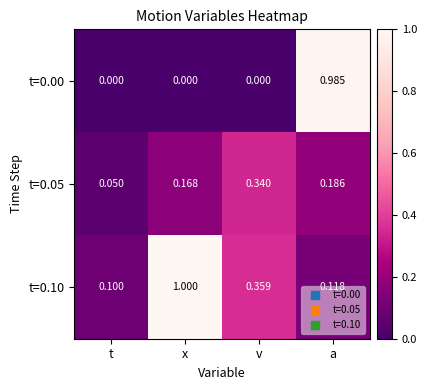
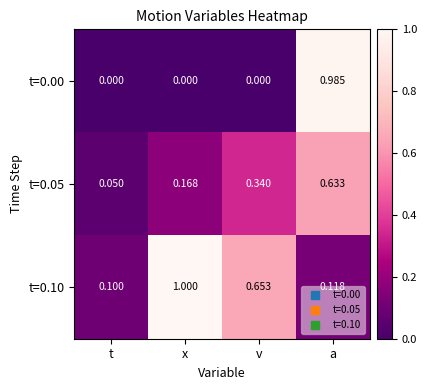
t=0.05, a: 0.186 -> 0.633
t=0.10, v: 0.359 -> 0.653
